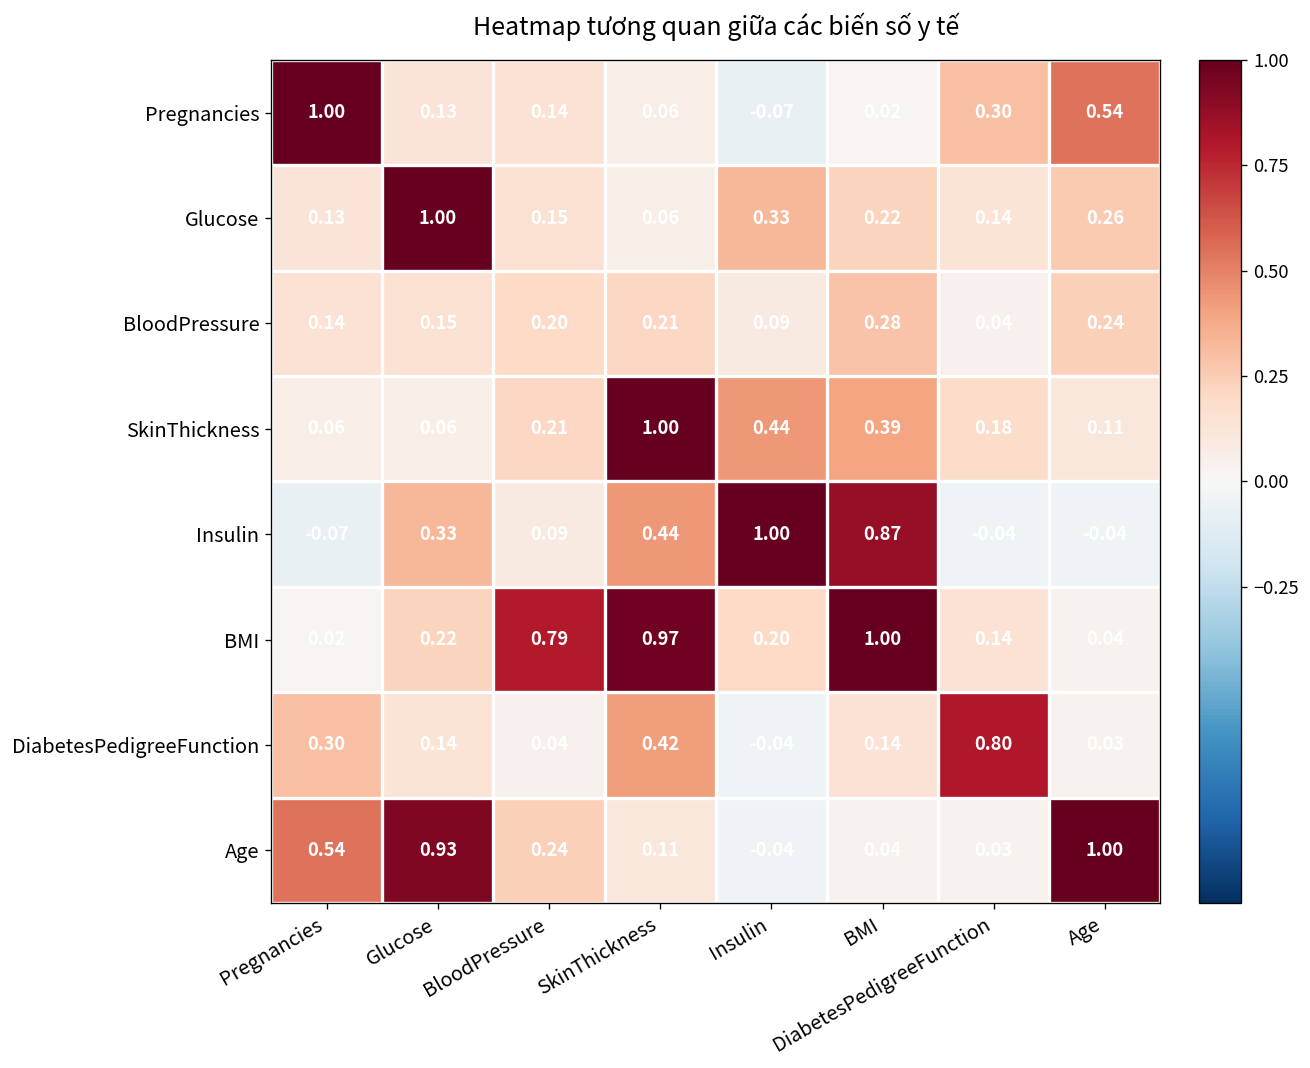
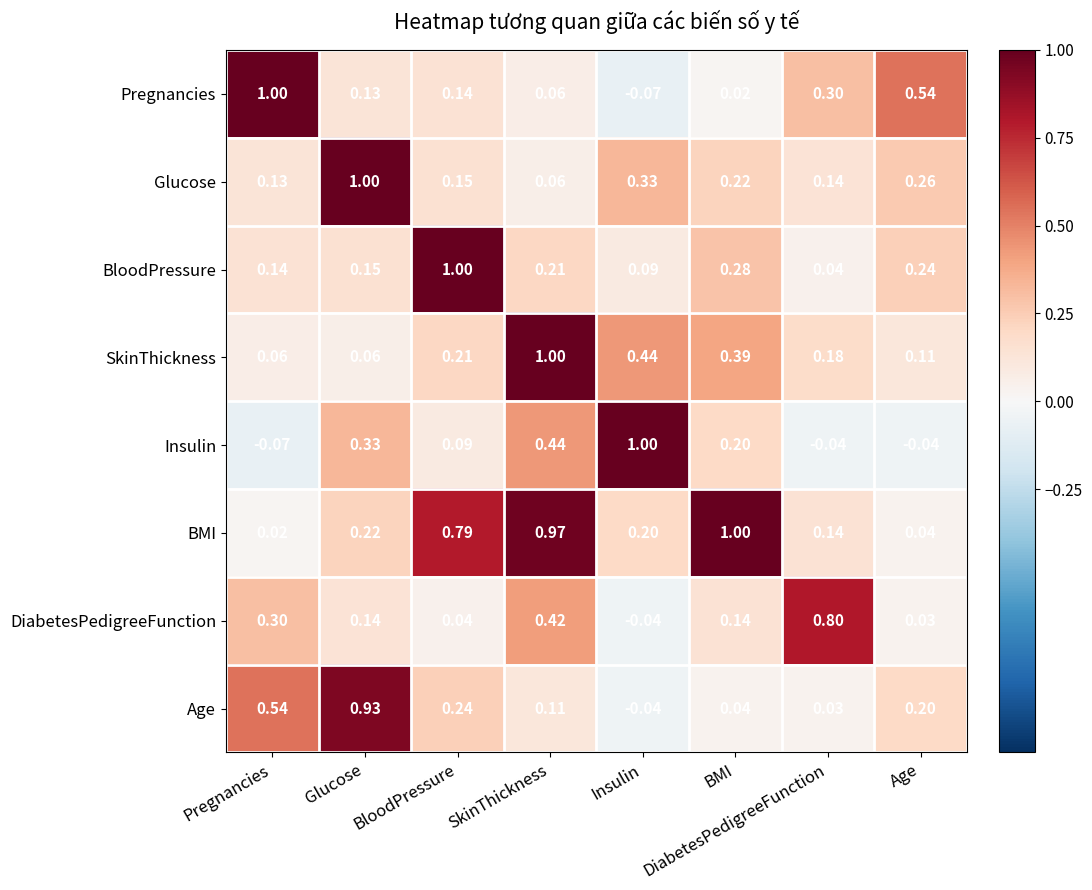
BloodPressure, BloodPressure: 0.20 -> 1.00
Insulin, BMI: 0.87 -> 0.20
Age, Age: 1.00 -> 0.20
